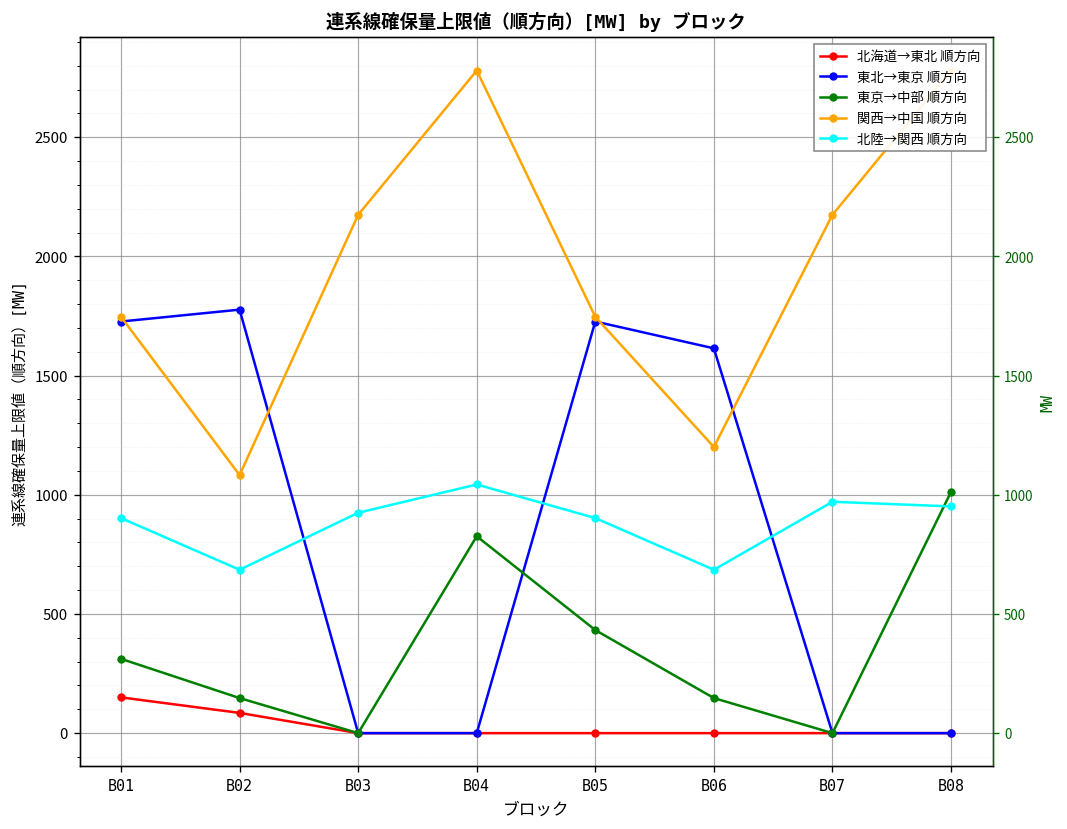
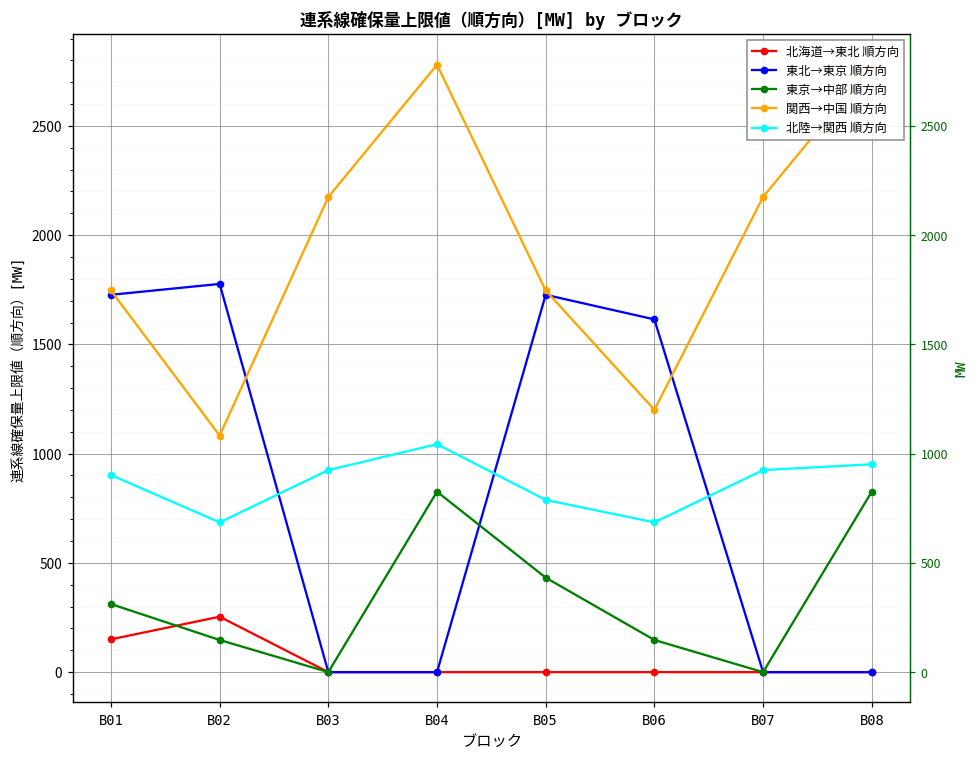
北海道→東北 順方向, B02: 80 -> 250
北陸→関西 順方向, B05: 900 -> 790
北陸→関西 順方向, B07: 970 -> 920
東京→中部 順方向, B08: 1010 -> 830
